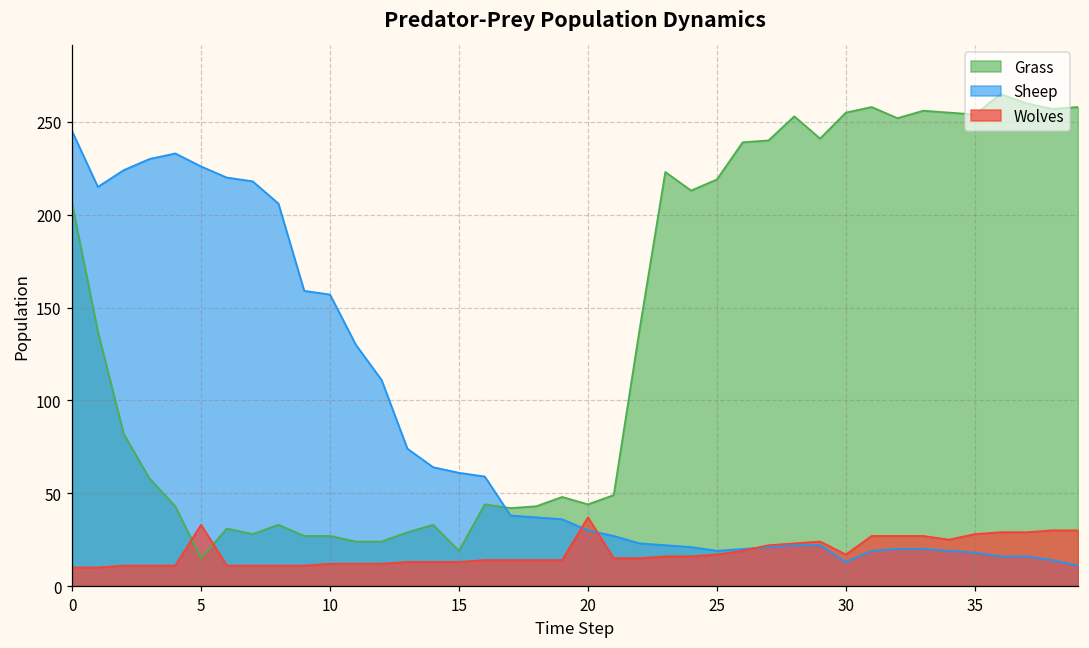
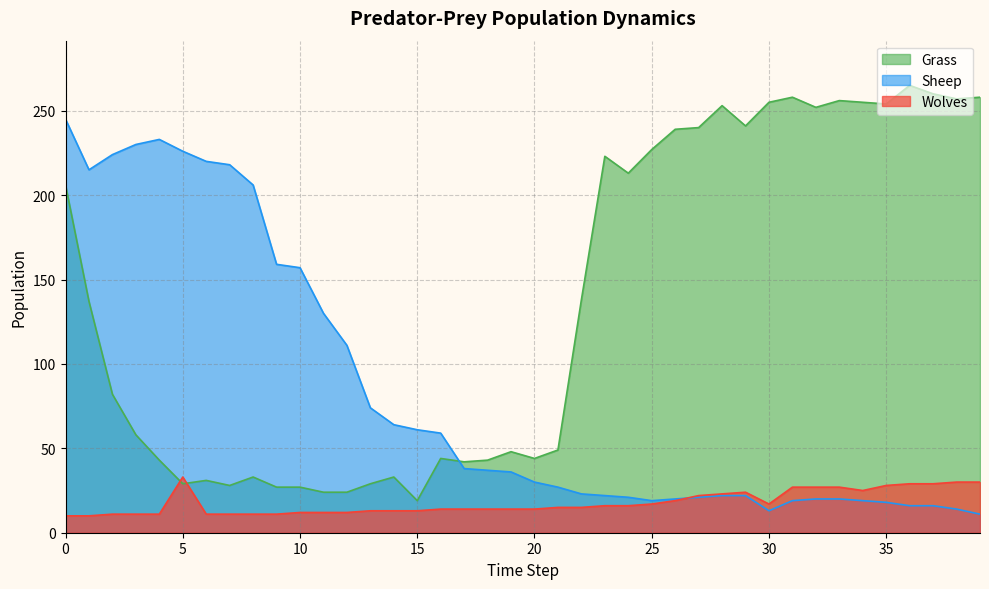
Grass, 5: 15 -> 29
Wolves, 20: 37 -> 14
Grass, 25: 219 -> 227
